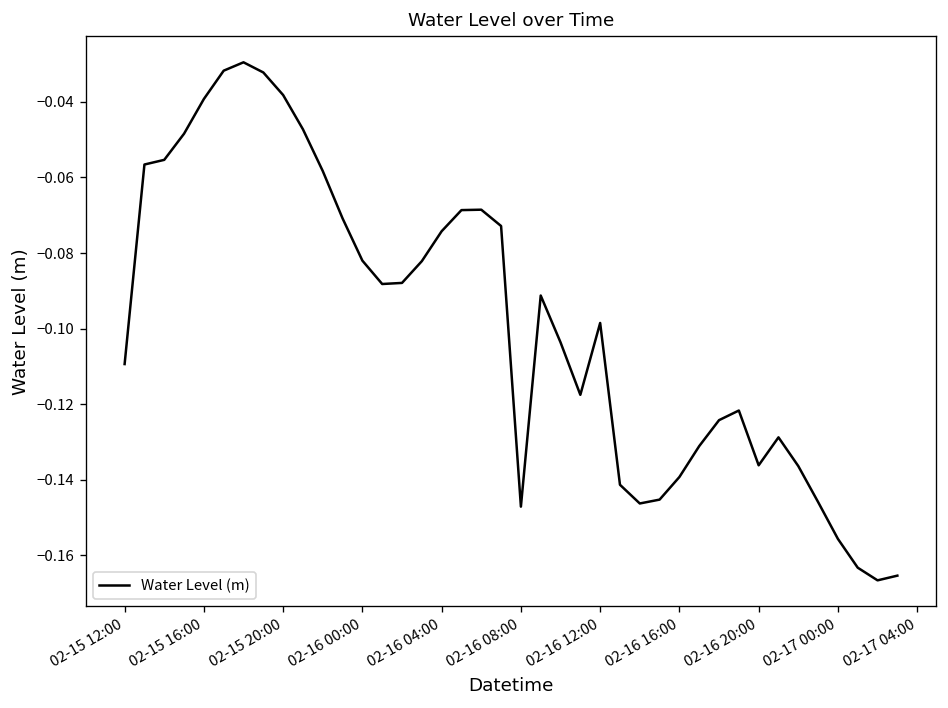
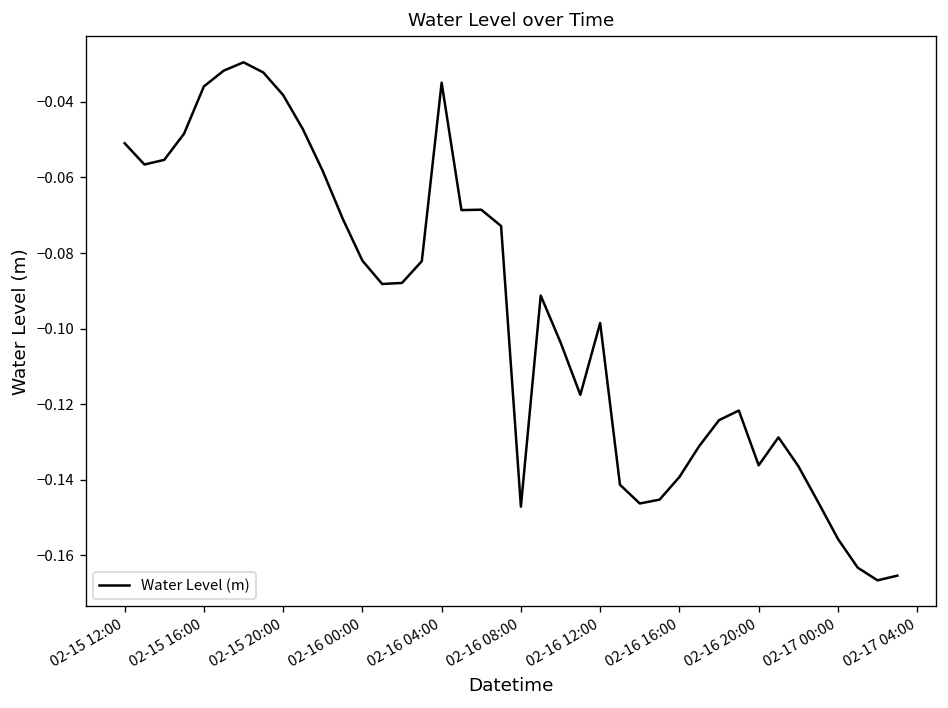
02-15 12:00: -0.109 -> -0.051
02-15 16:00: -0.039 -> -0.036
02-16 04:00: -0.074 -> -0.035
